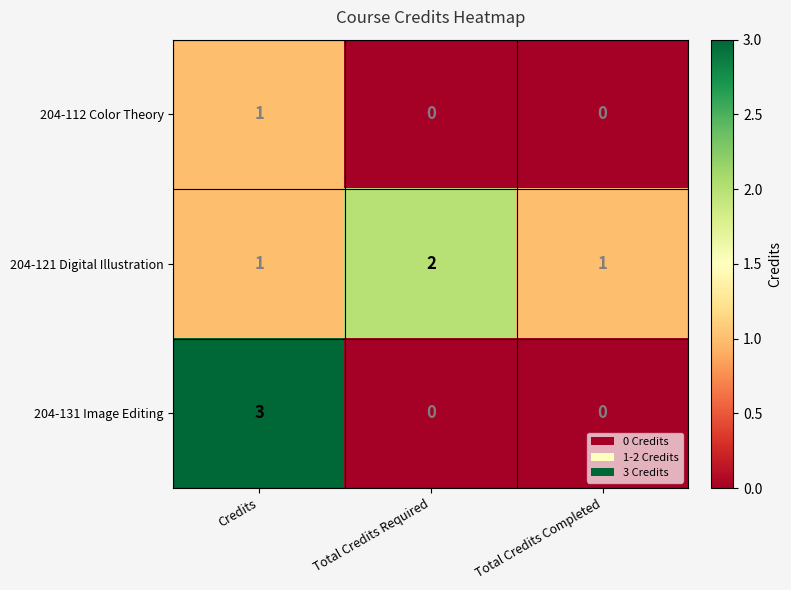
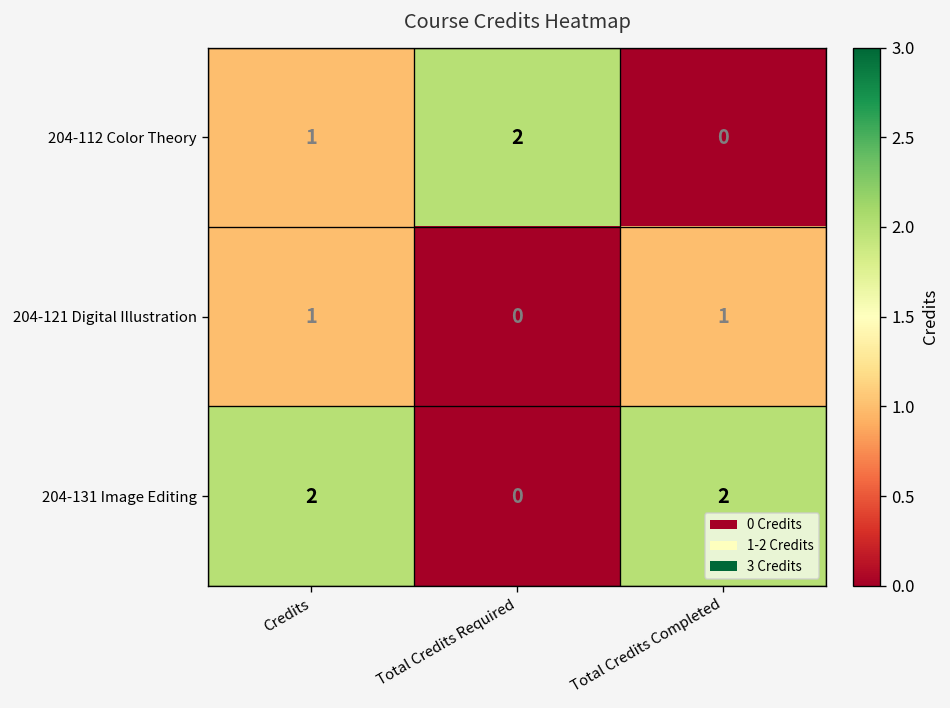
204-112 Color Theory, Total Credits Required: 0 -> 2
204-121 Digital Illustration, Total Credits Required: 2 -> 0
204-131 Image Editing, Credits: 3 -> 2
204-131 Image Editing, Total Credits Completed: 0 -> 2
